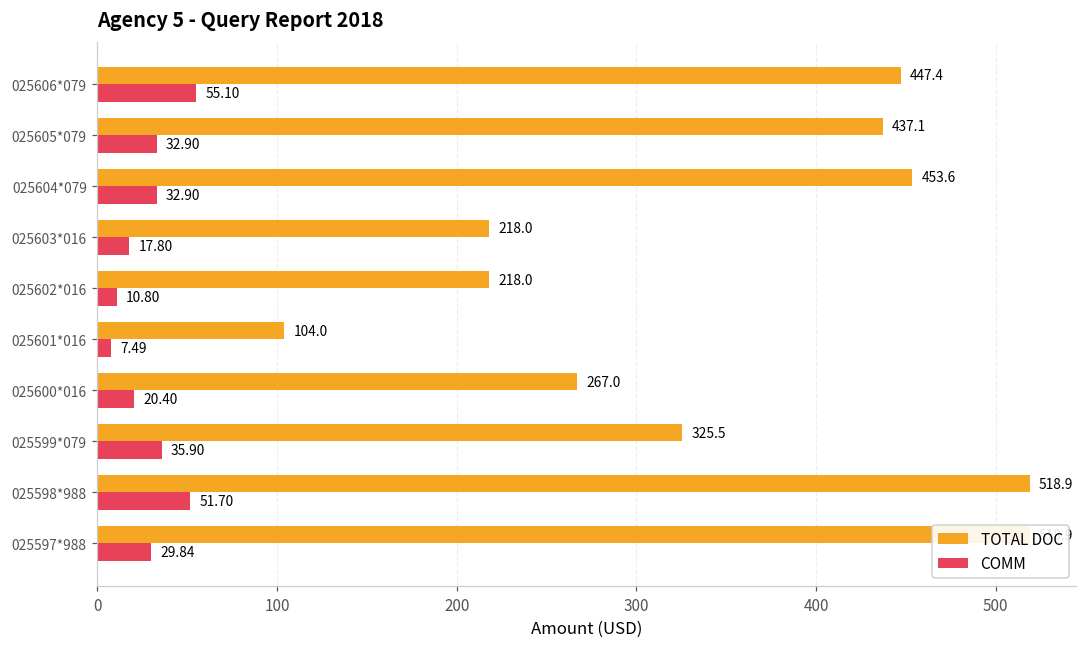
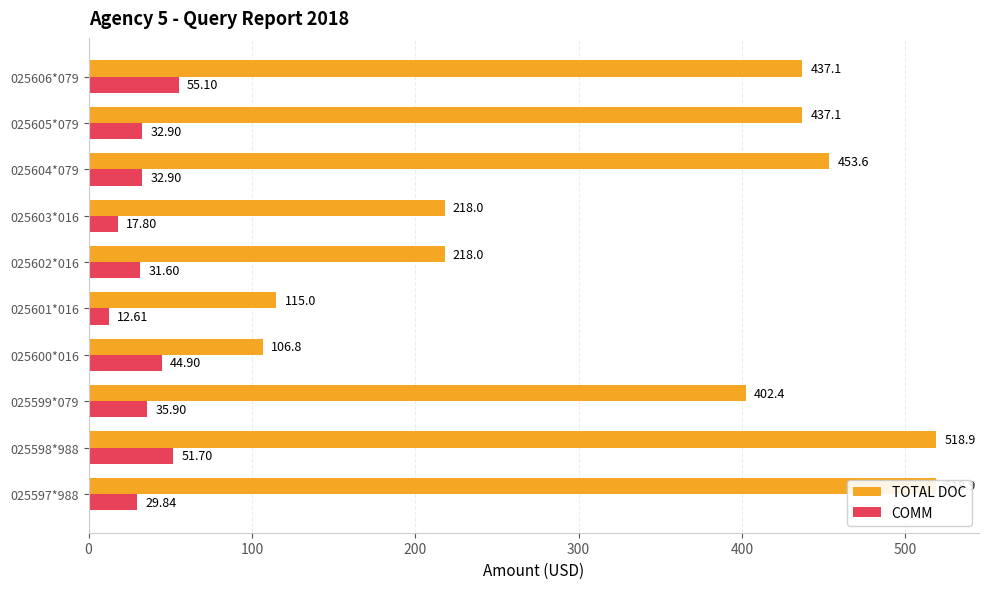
TOTAL DOC, 025606*079: 447.4 -> 437.1
COMM, 025602*016: 10.80 -> 31.60
TOTAL DOC, 025601*016: 104.0 -> 115.0
COMM, 025601*016: 7.49 -> 12.61
TOTAL DOC, 025600*016: 267.0 -> 106.8
COMM, 025600*016: 20.40 -> 44.90
TOTAL DOC, 025599*079: 325.5 -> 402.4
